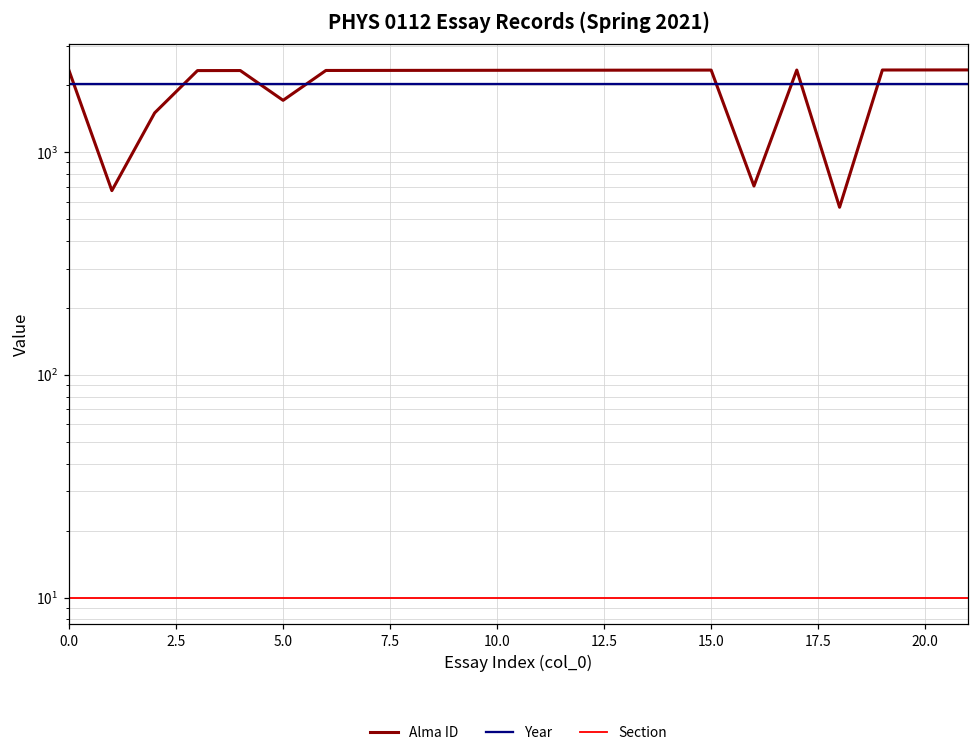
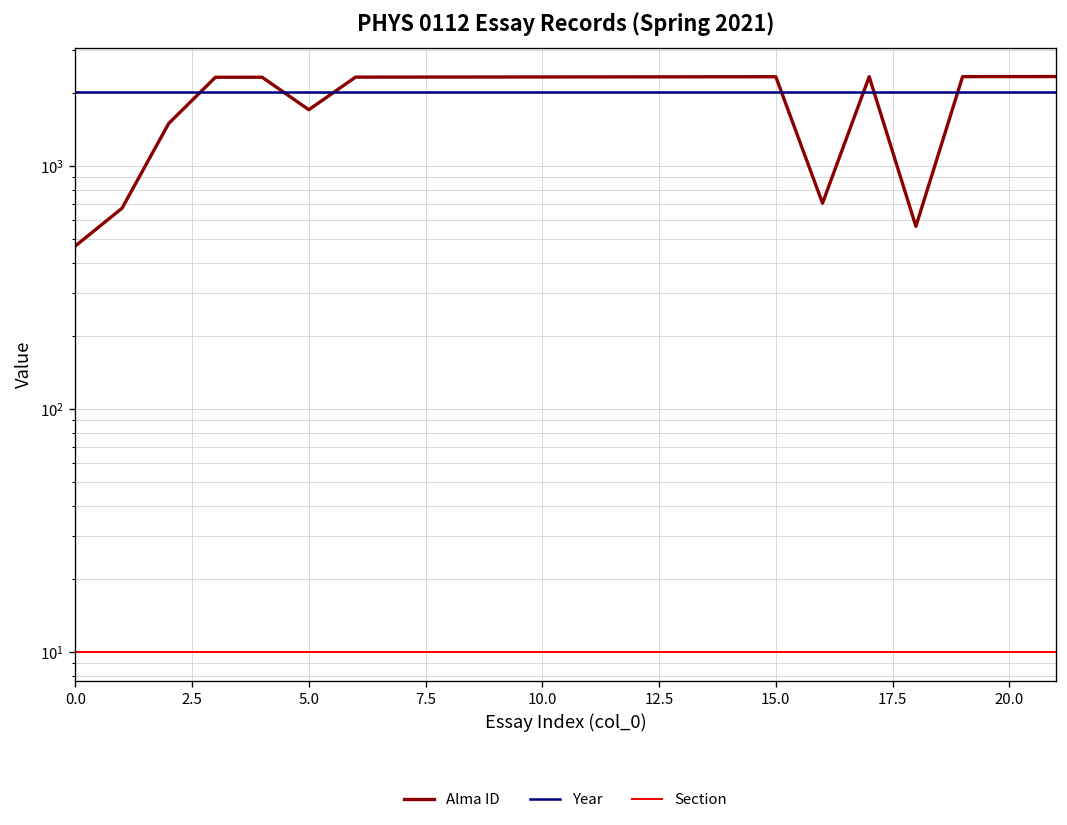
Alma ID, 0.0: 2300 -> 470
